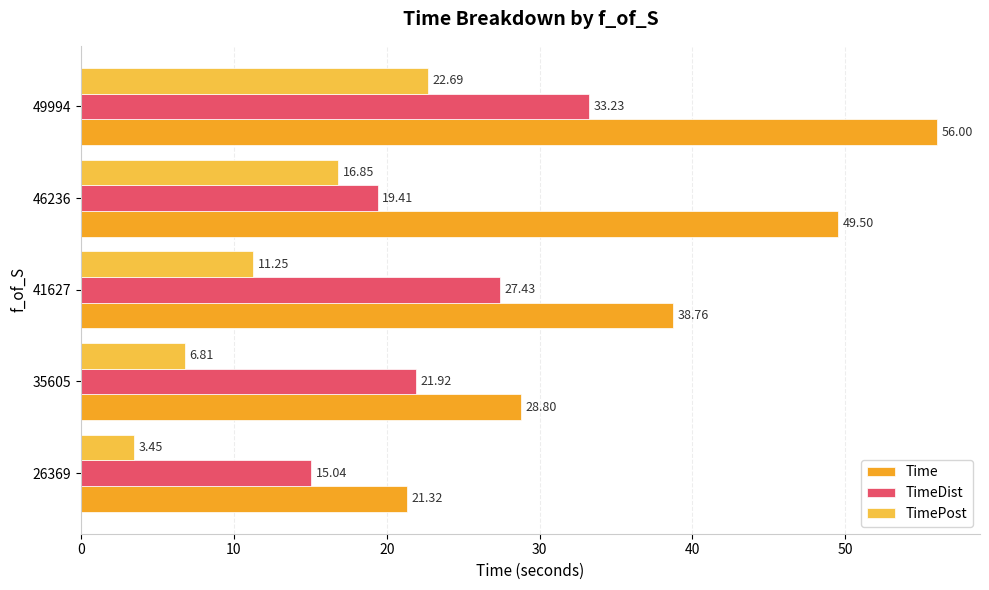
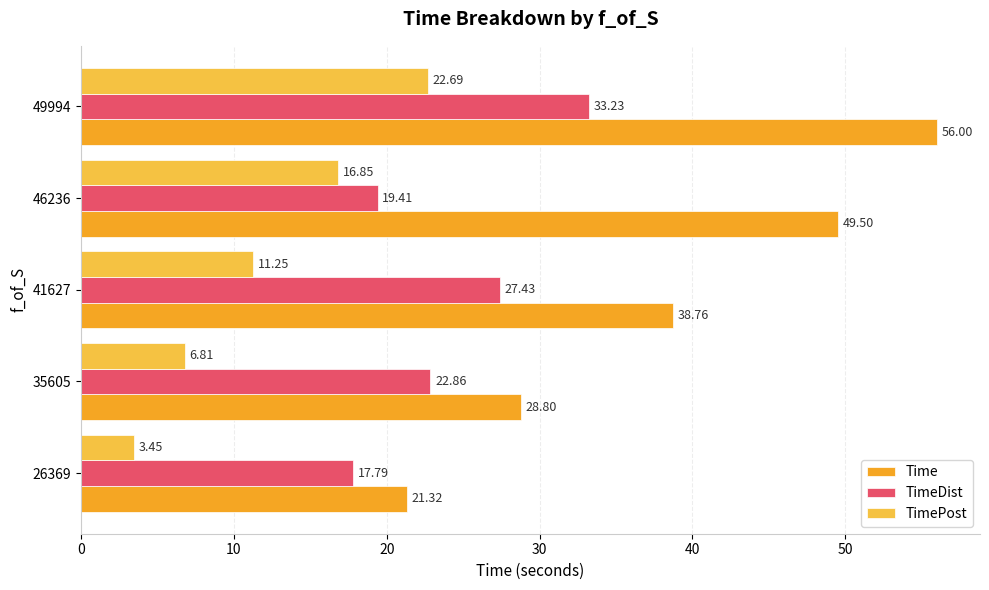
TimeDist, 35605: 21.92 -> 22.86
TimeDist, 26369: 15.04 -> 17.79
